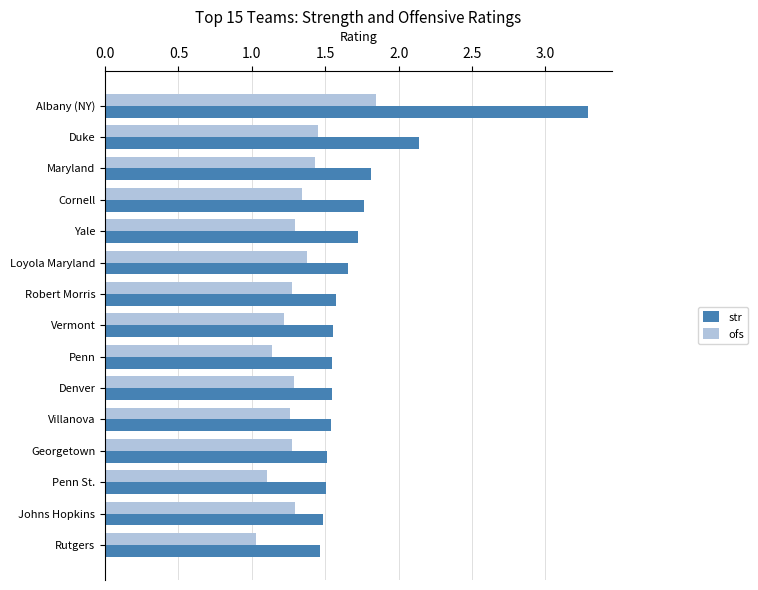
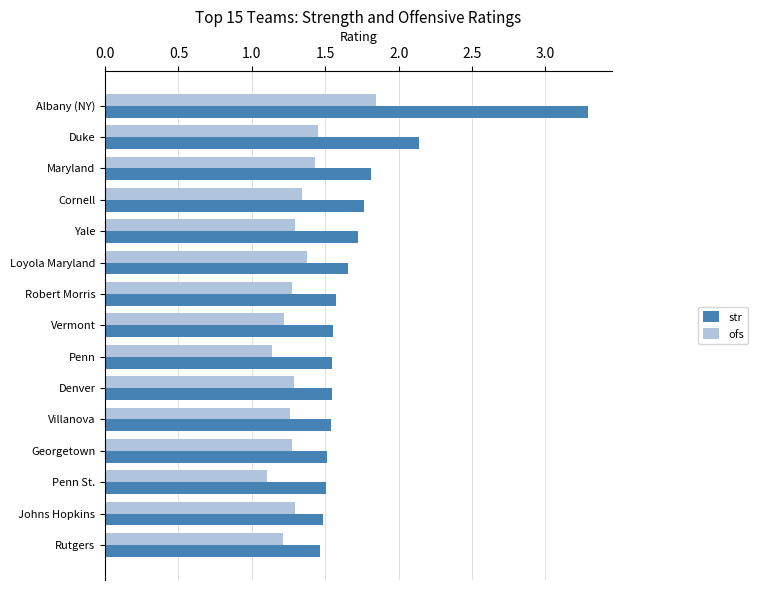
ofs, Rutgers: 1.03 -> 1.21
